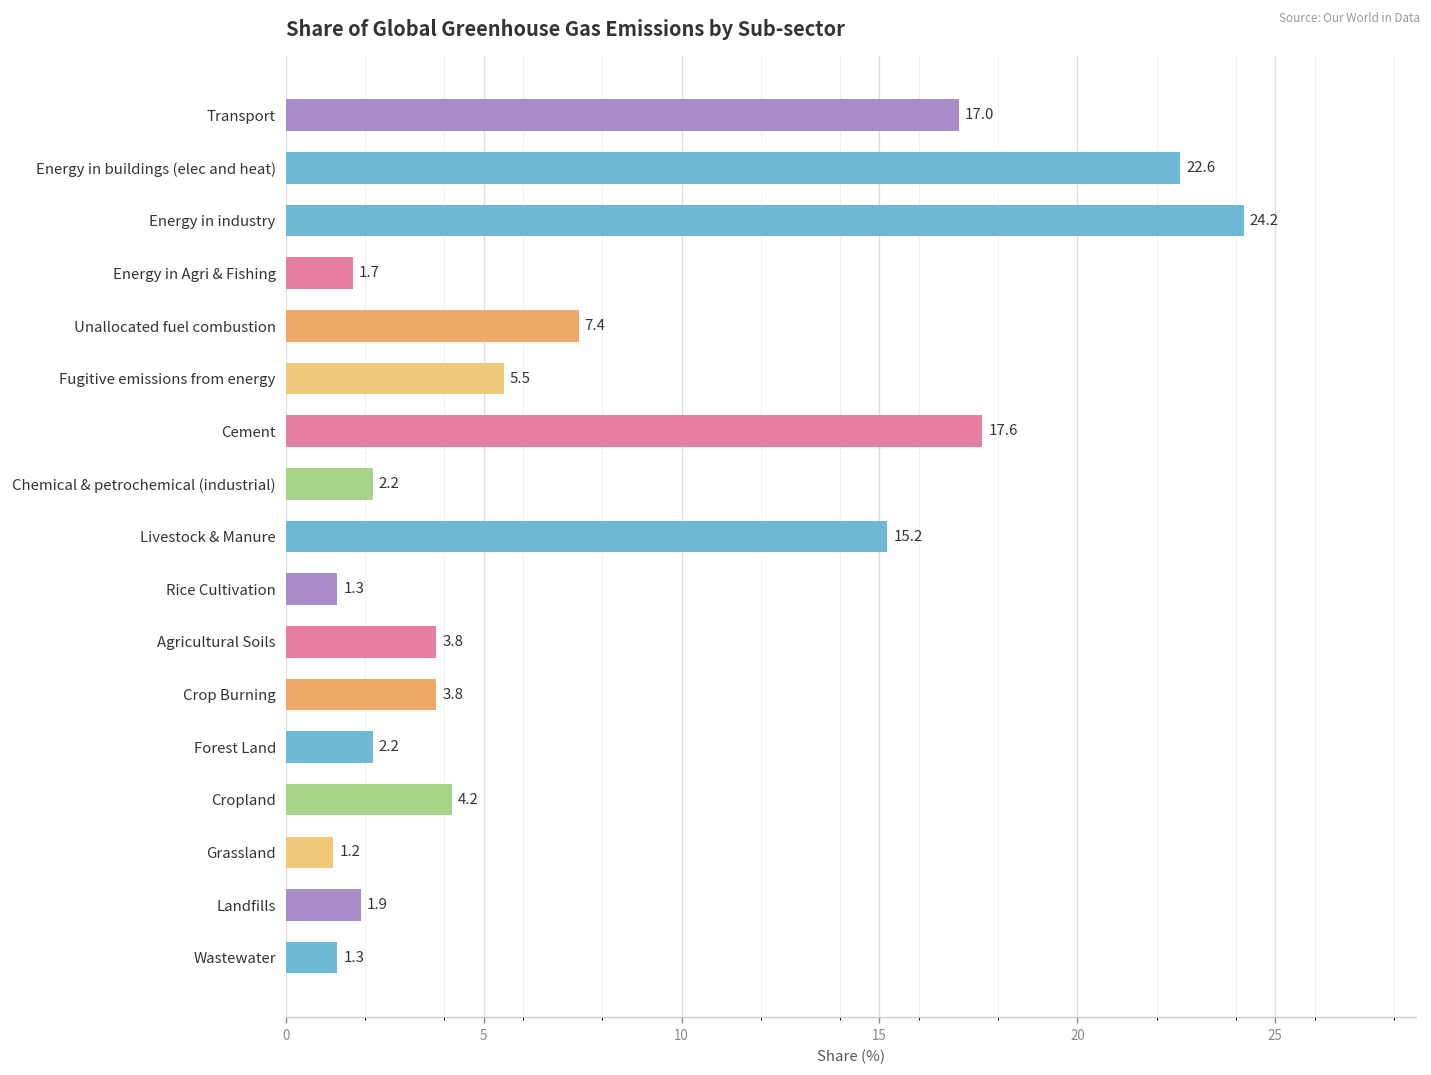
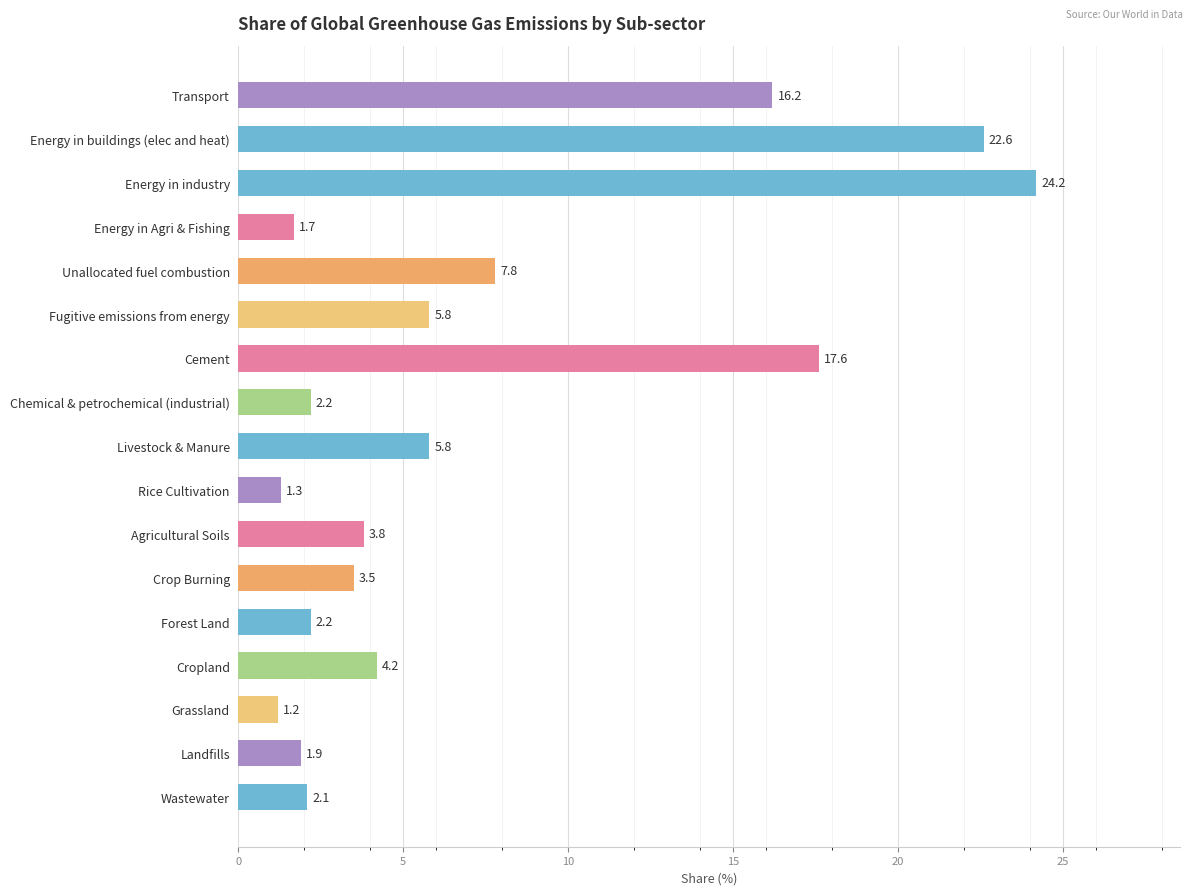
Transport: 17.0 -> 16.2
Unallocated fuel combustion: 7.4 -> 7.8
Fugitive emissions from energy: 5.5 -> 5.8
Livestock & Manure: 15.2 -> 5.8
Crop Burning: 3.8 -> 3.5
Wastewater: 1.3 -> 2.1
